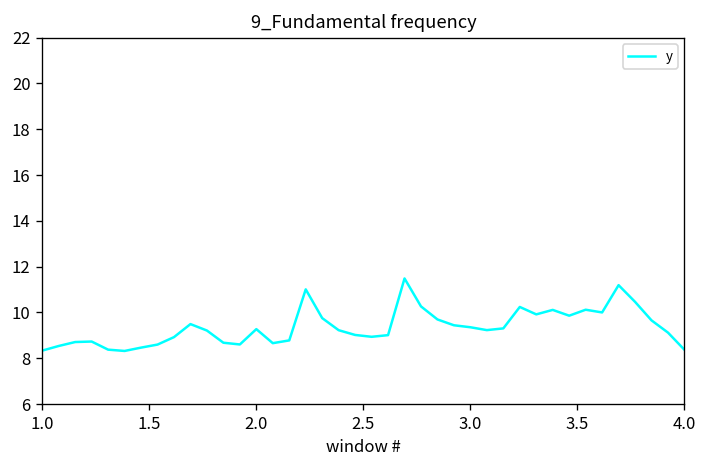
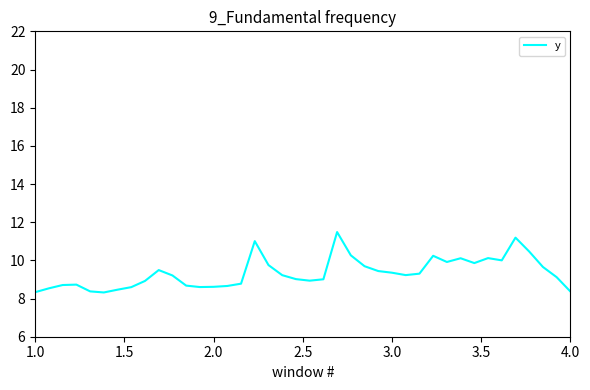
2.0: 9.3 -> 8.6
